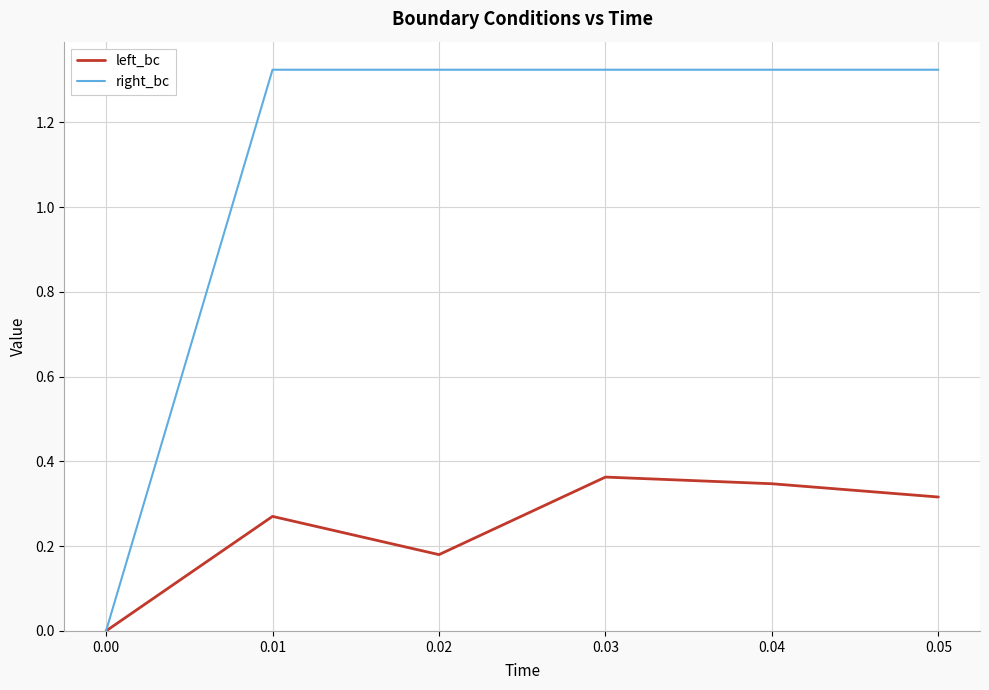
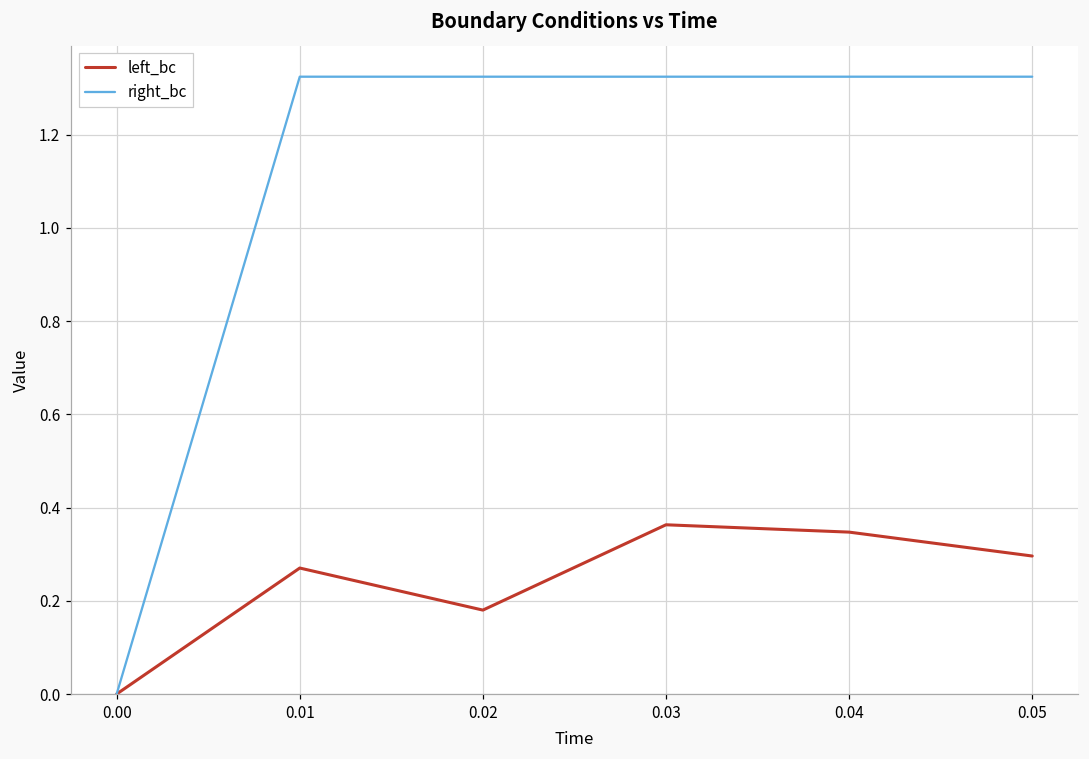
left_bc, 0.05: 0.32 -> 0.30
